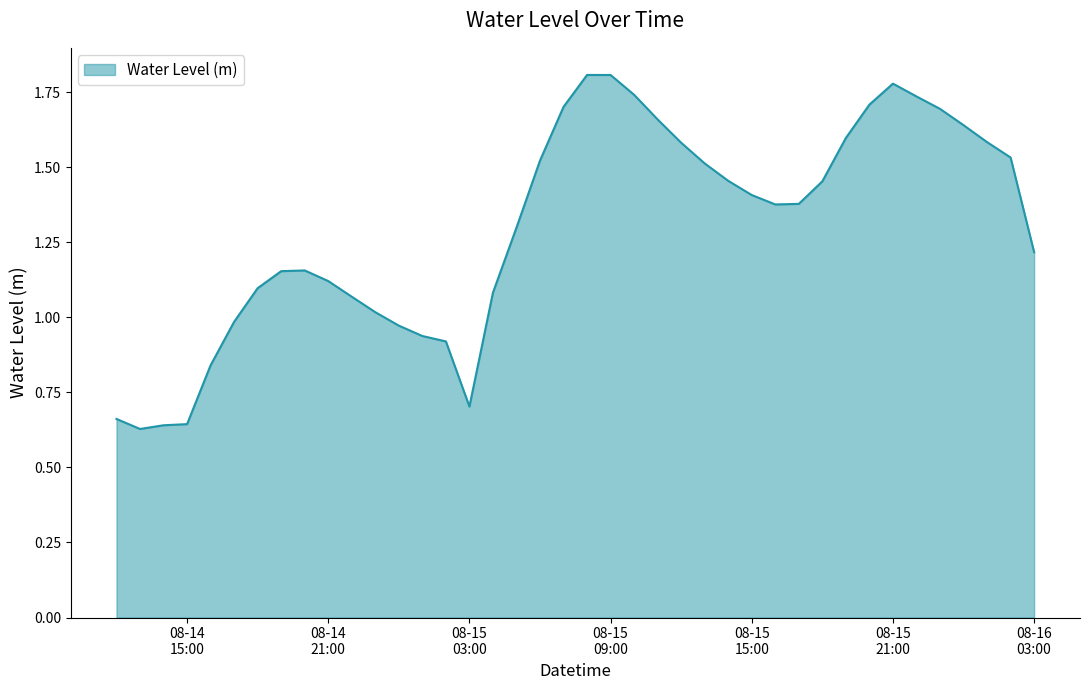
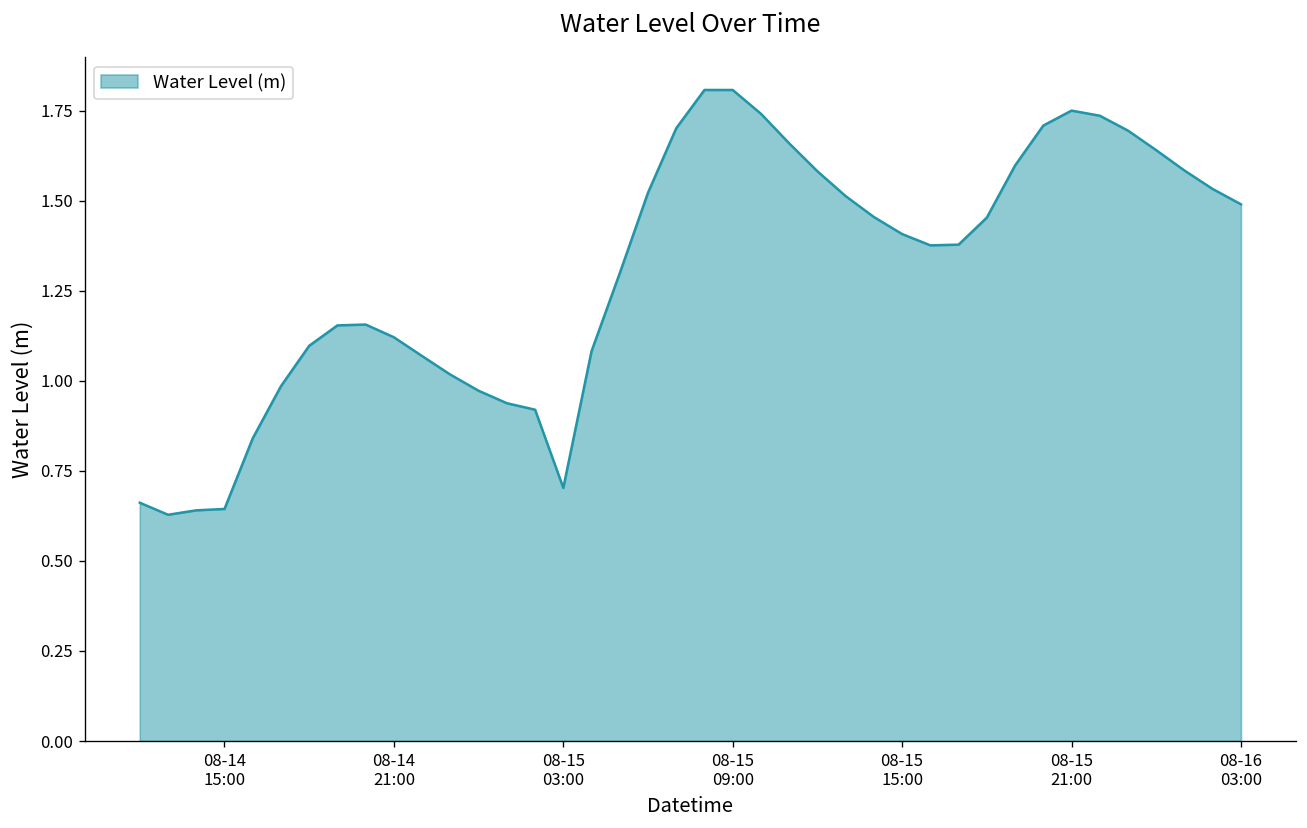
08-15 21:00: 1.78 -> 1.75
08-16 03:00: 1.22 -> 1.49
